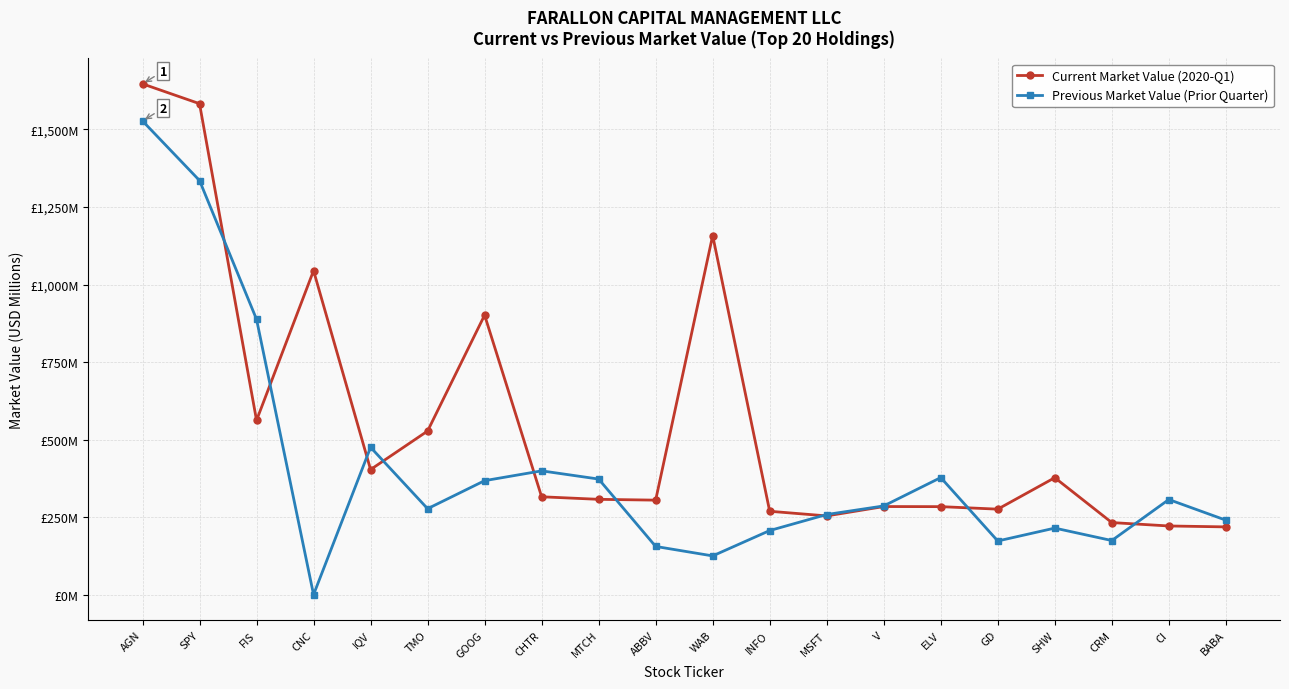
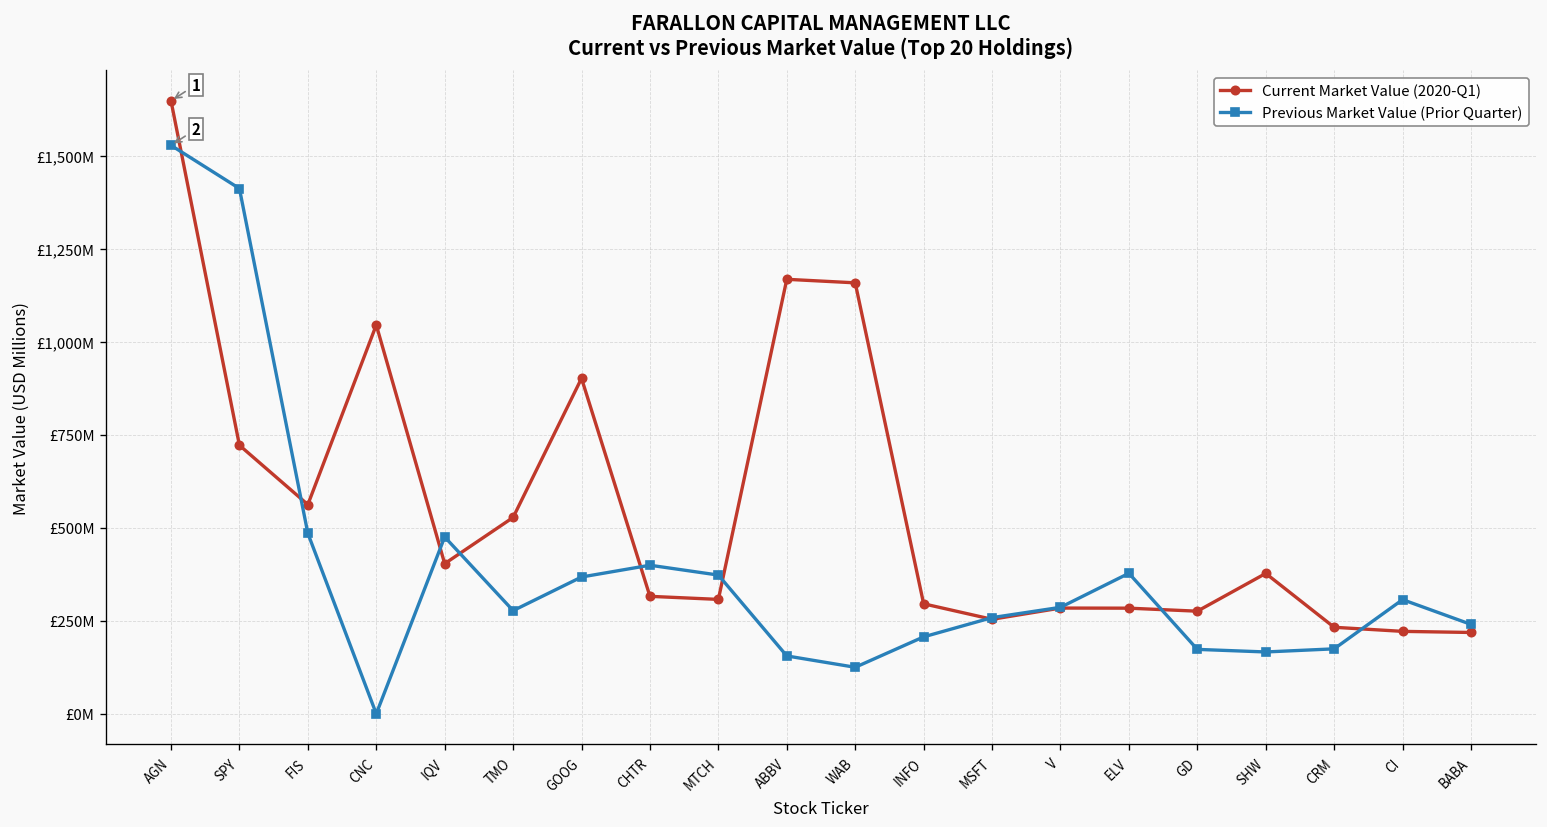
Current Market Value (2020-Q1), SPY: £1,580,000,000 -> £720,000,000
Previous Market Value (Prior Quarter), SPY: £1,340,000,000 -> £1,410,000,000
Previous Market Value (Prior Quarter), FIS: £890,000,000 -> £480,000,000
Current Market Value (2020-Q1), ABBV: £300,000,000 -> £1,170,000,000
Current Market Value (2020-Q1), INFO: £270,000,000 -> £300,000,000
Previous Market Value (Prior Quarter), SHW: £210,000,000 -> £170,000,000
